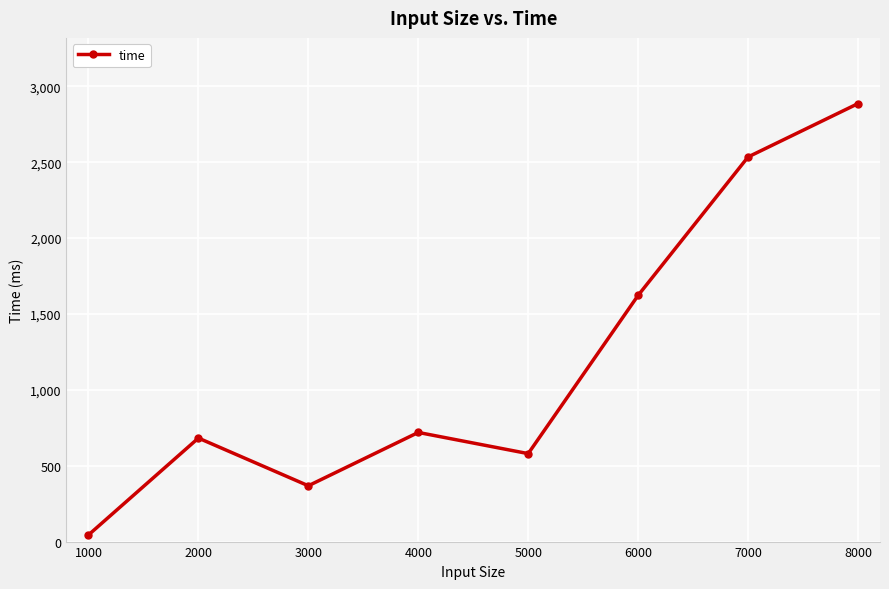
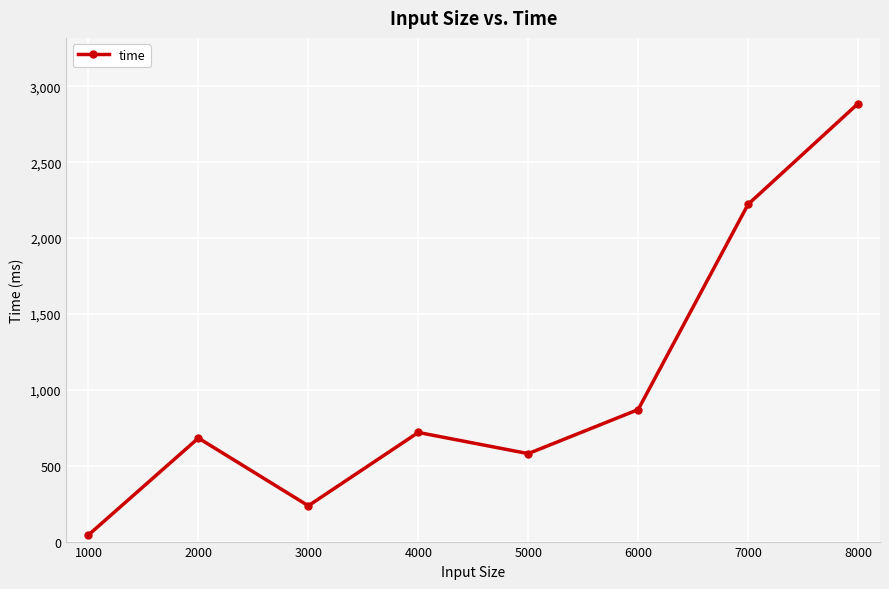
3000: 370 -> 240
6000: 1,620 -> 870
7000: 2,530 -> 2,220
